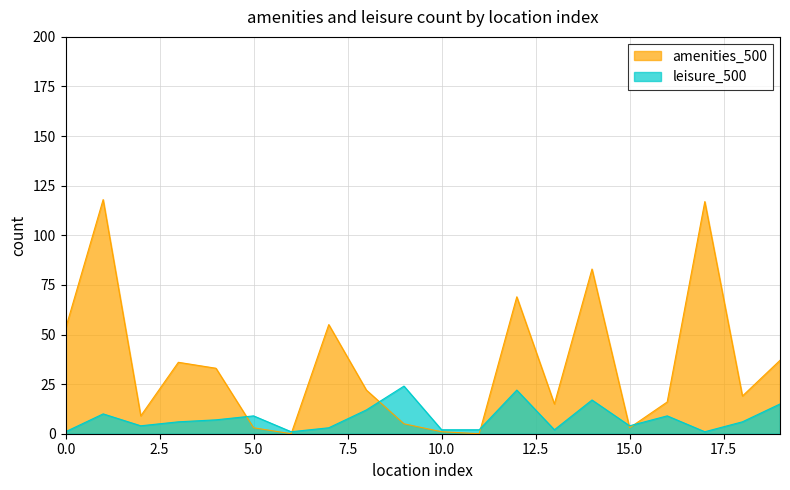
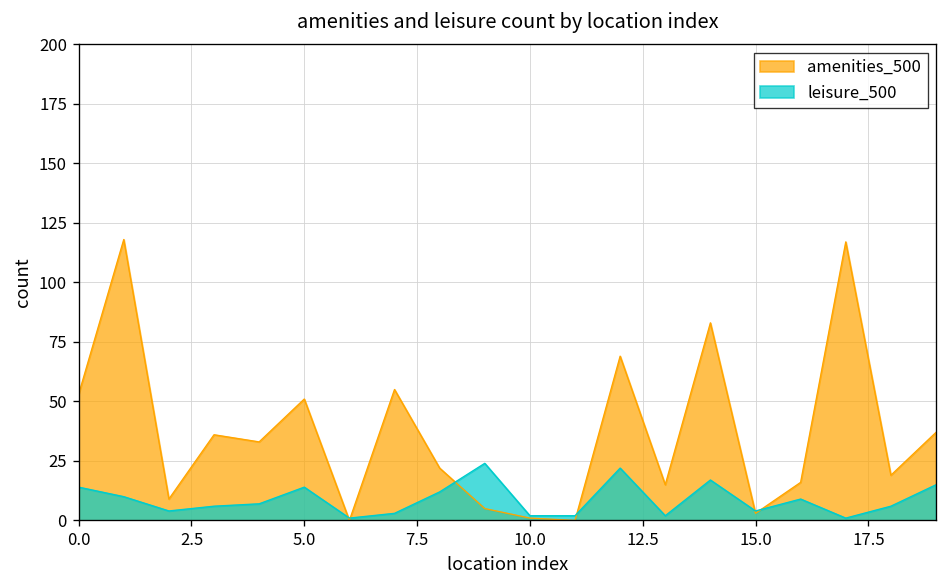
leisure_500, 0.0: 1 -> 14
amenities_500, 5.0: 3 -> 51
leisure_500, 5.0: 9 -> 14
